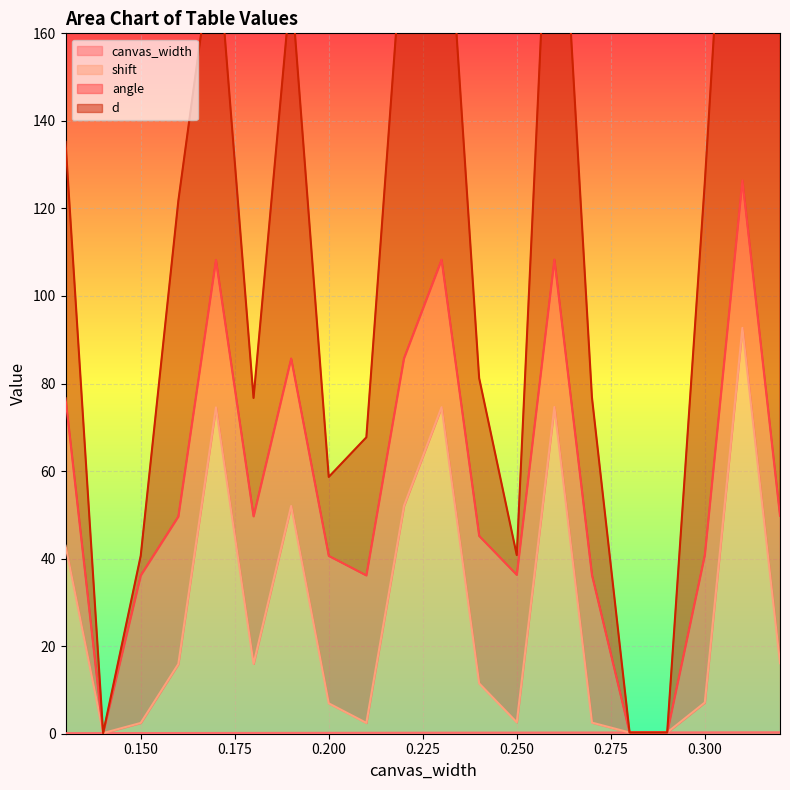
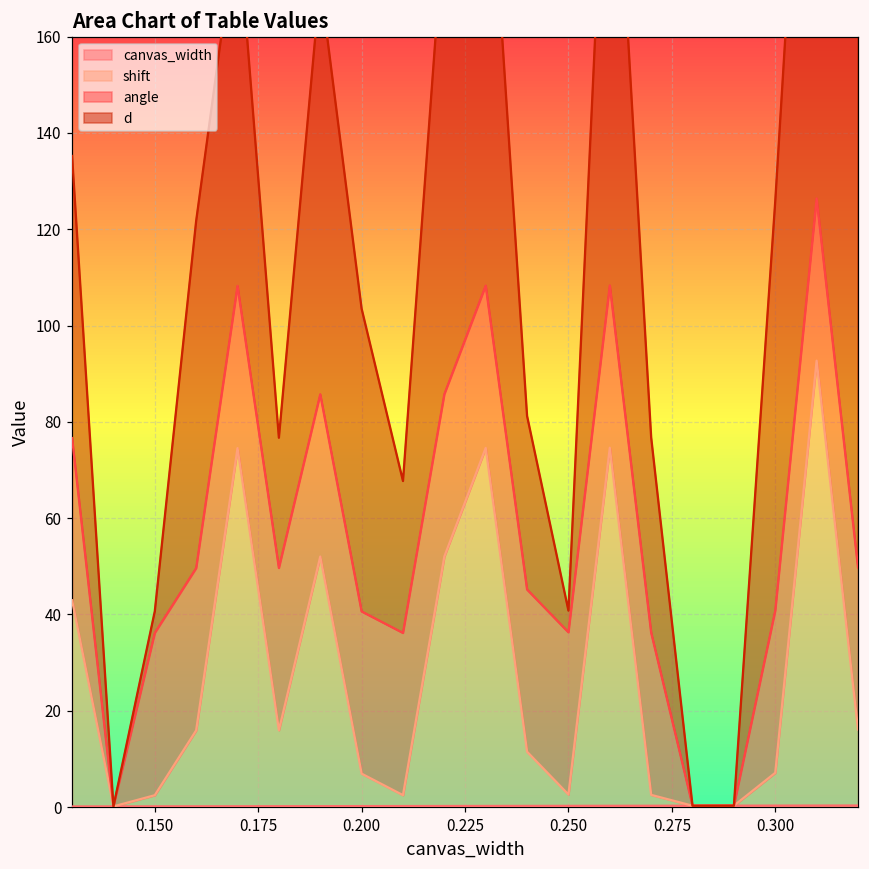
d, 0.200: 18 -> 63
